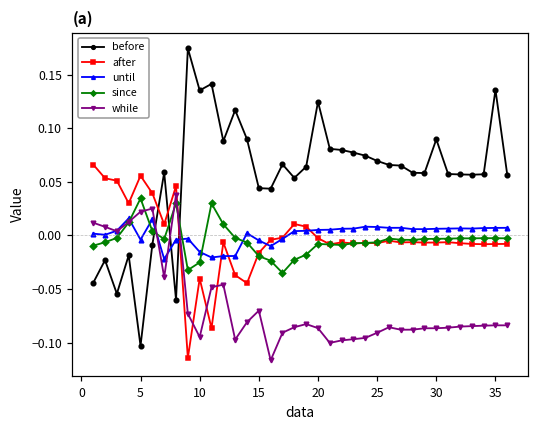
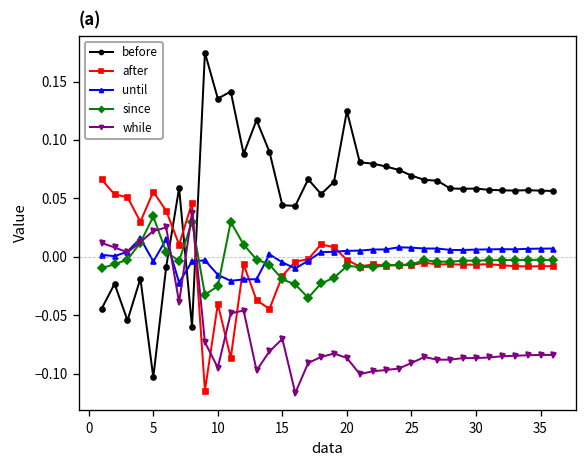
before, 30: 0.09 -> 0.06
before, 35: 0.14 -> 0.06
